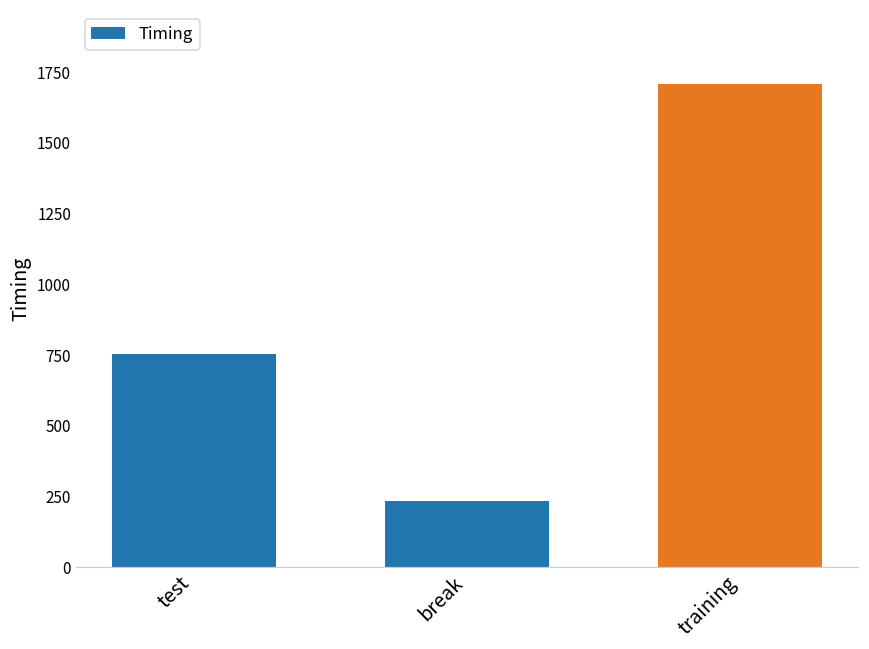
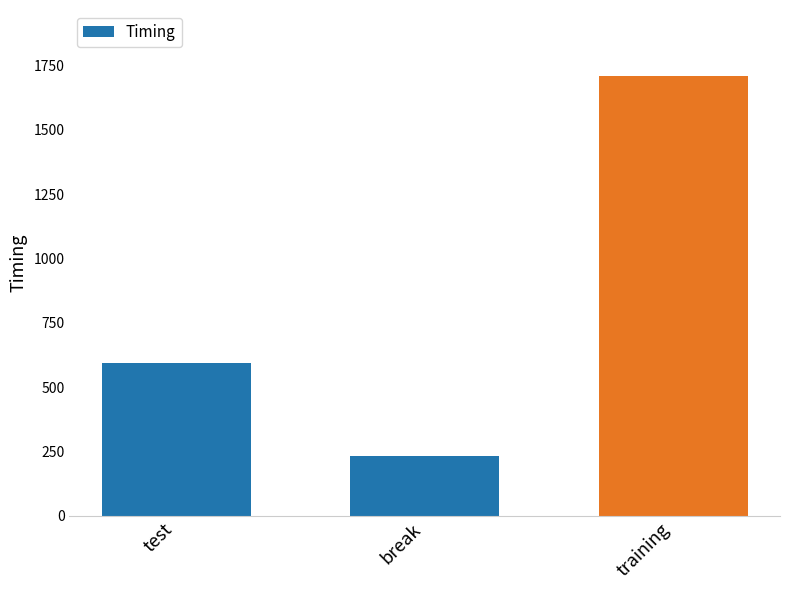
test: 760 -> 590
